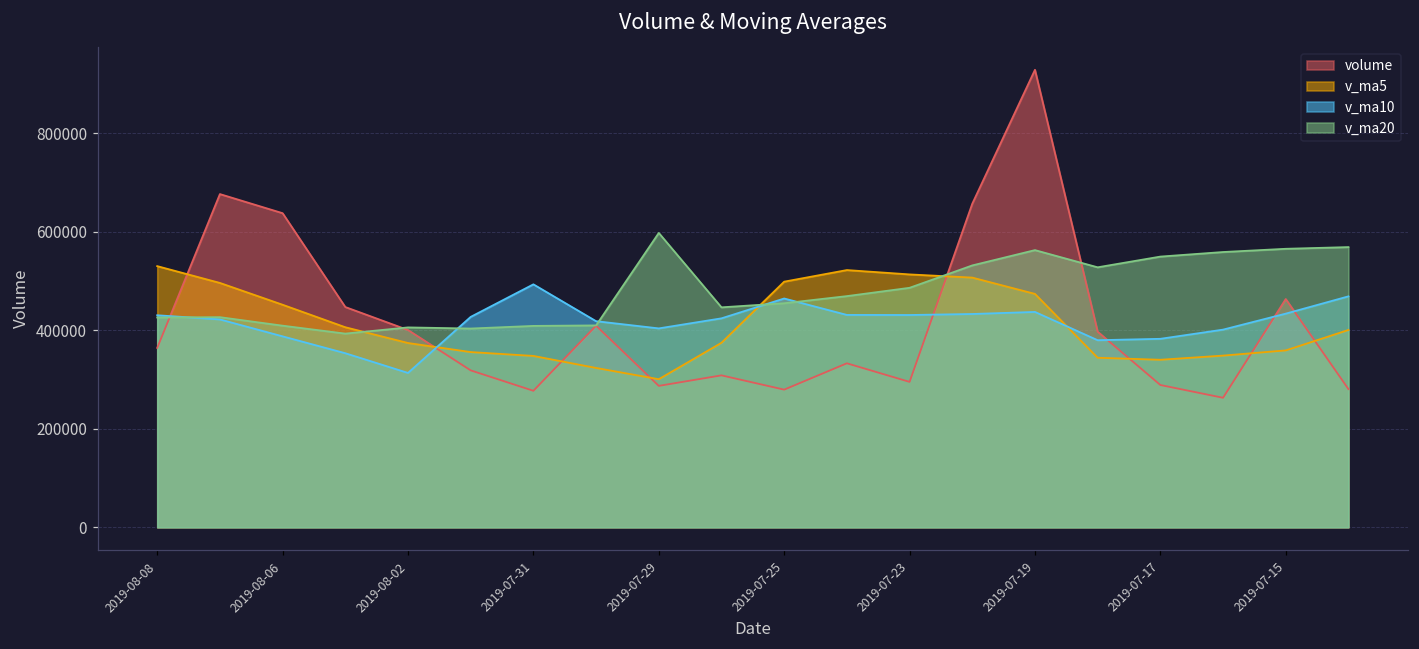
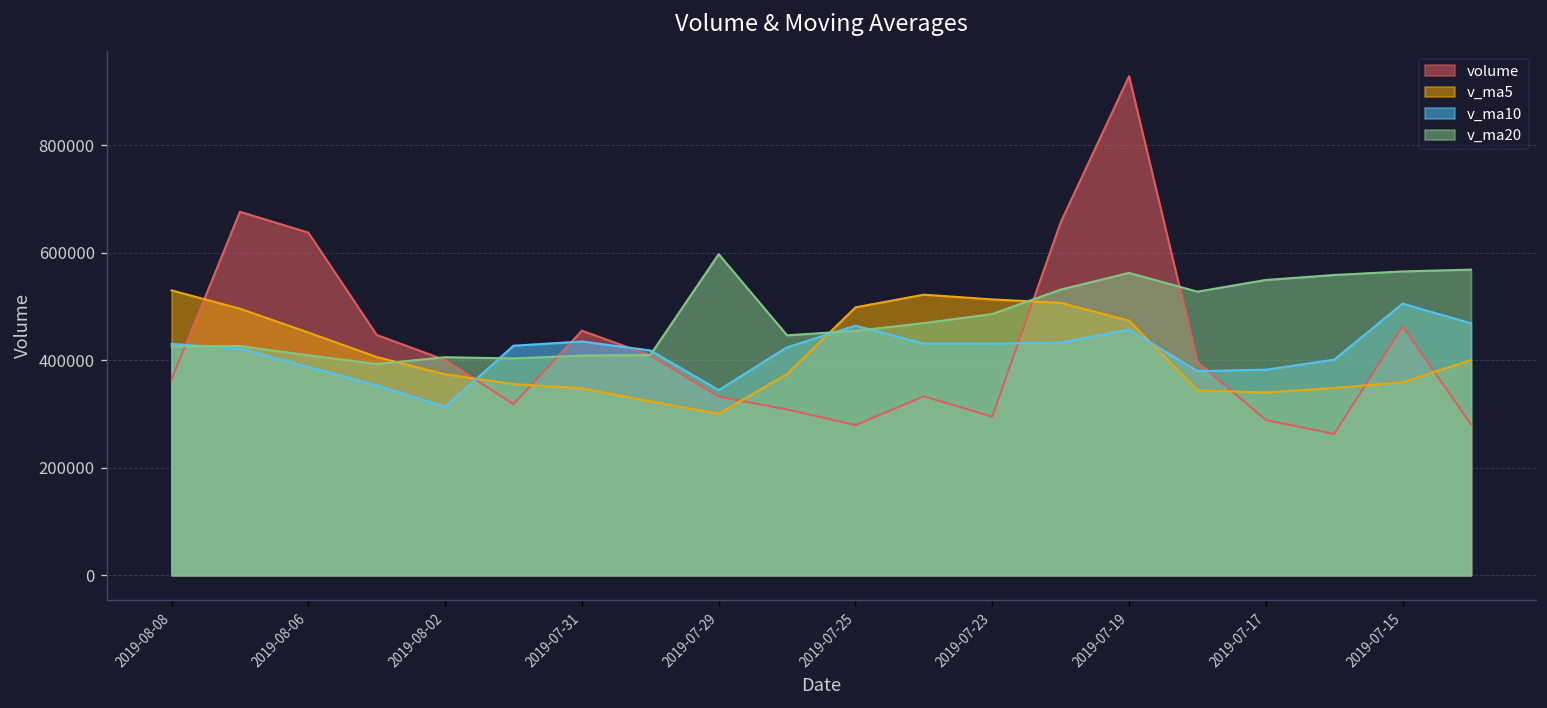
volume, 2019-07-31: 280000 -> 450000
v_ma10, 2019-07-31: 490000 -> 430000
volume, 2019-07-29: 290000 -> 330000
v_ma10, 2019-07-29: 400000 -> 340000
v_ma10, 2019-07-19: 440000 -> 460000
v_ma10, 2019-07-15: 430000 -> 510000
